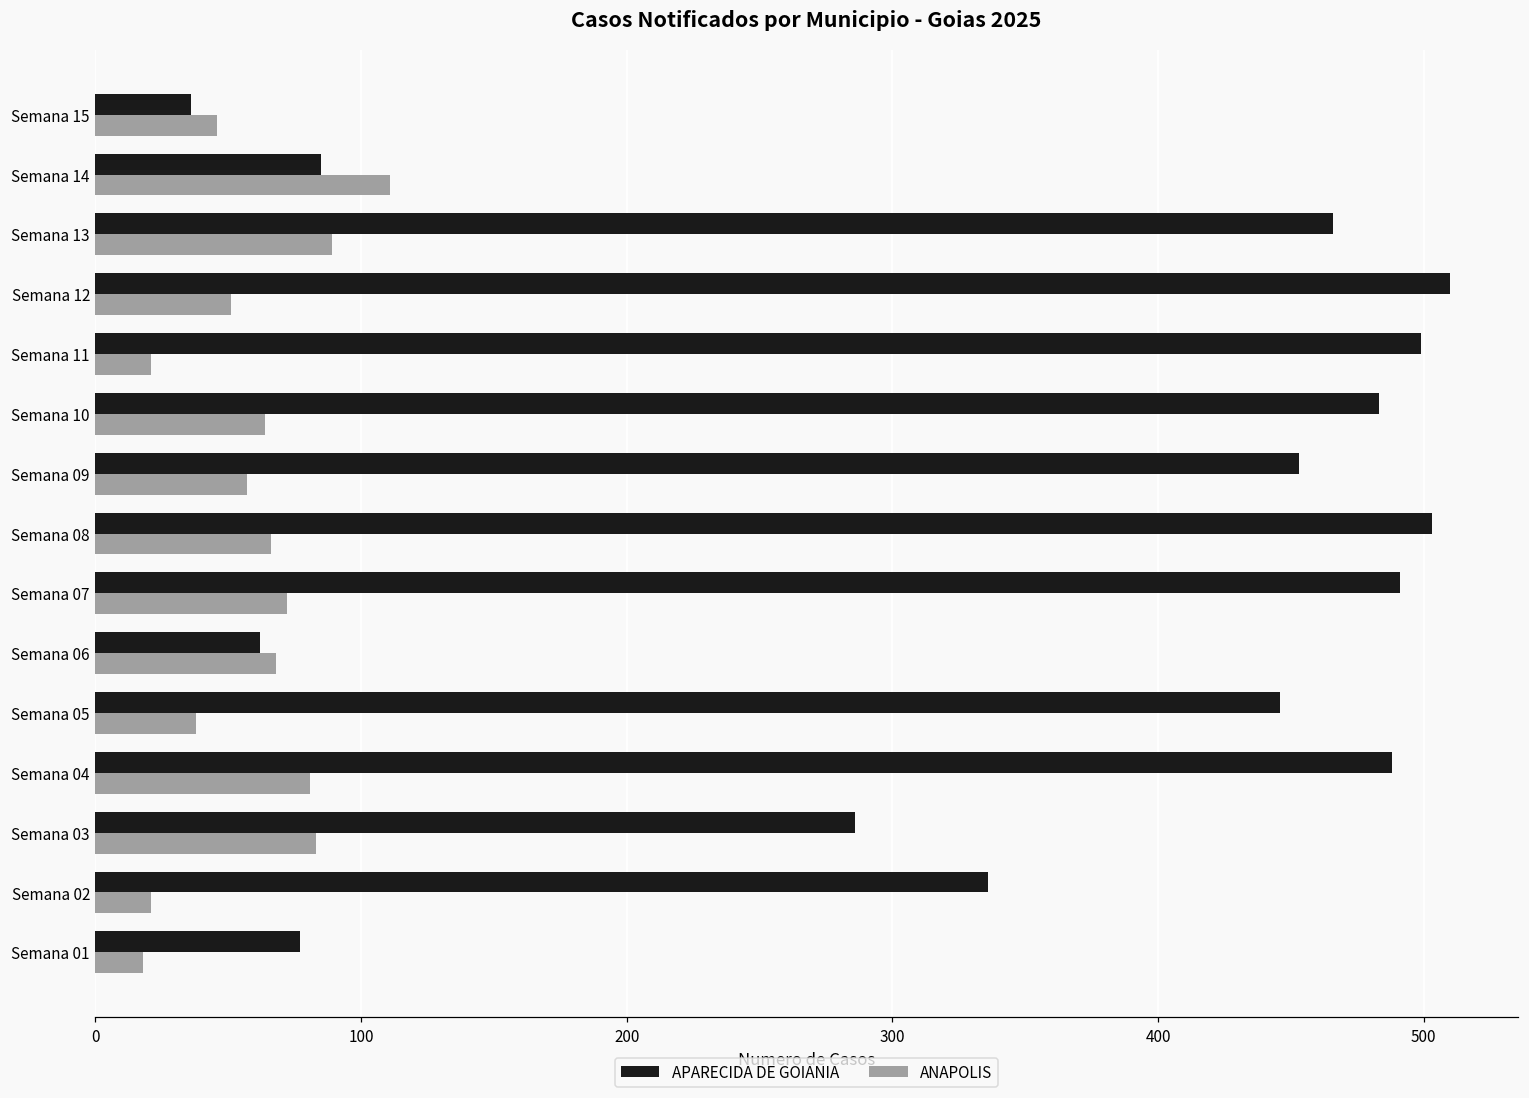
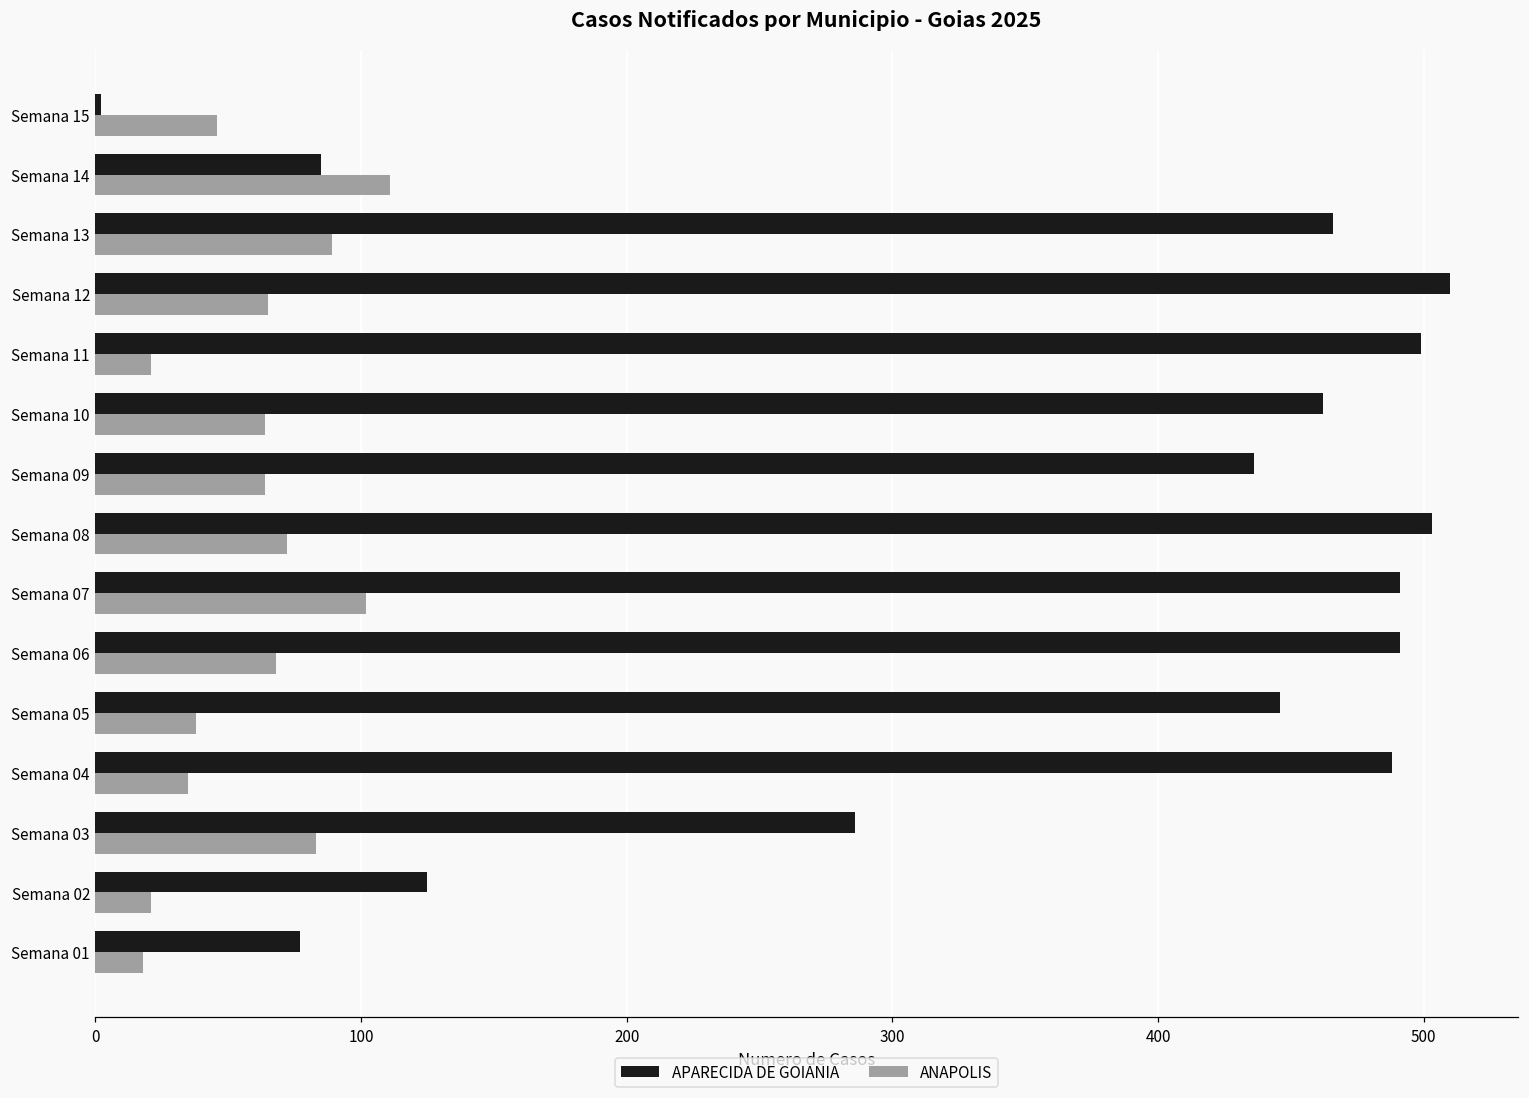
APARECIDA DE GOIANIA, Semana 15: 36 -> 2
ANAPOLIS, Semana 12: 51 -> 65
APARECIDA DE GOIANIA, Semana 10: 483 -> 462
APARECIDA DE GOIANIA, Semana 09: 453 -> 436
ANAPOLIS, Semana 09: 57 -> 64
ANAPOLIS, Semana 08: 66 -> 72
ANAPOLIS, Semana 07: 72 -> 102
APARECIDA DE GOIANIA, Semana 06: 62 -> 491
ANAPOLIS, Semana 04: 81 -> 35
APARECIDA DE GOIANIA, Semana 02: 336 -> 125
